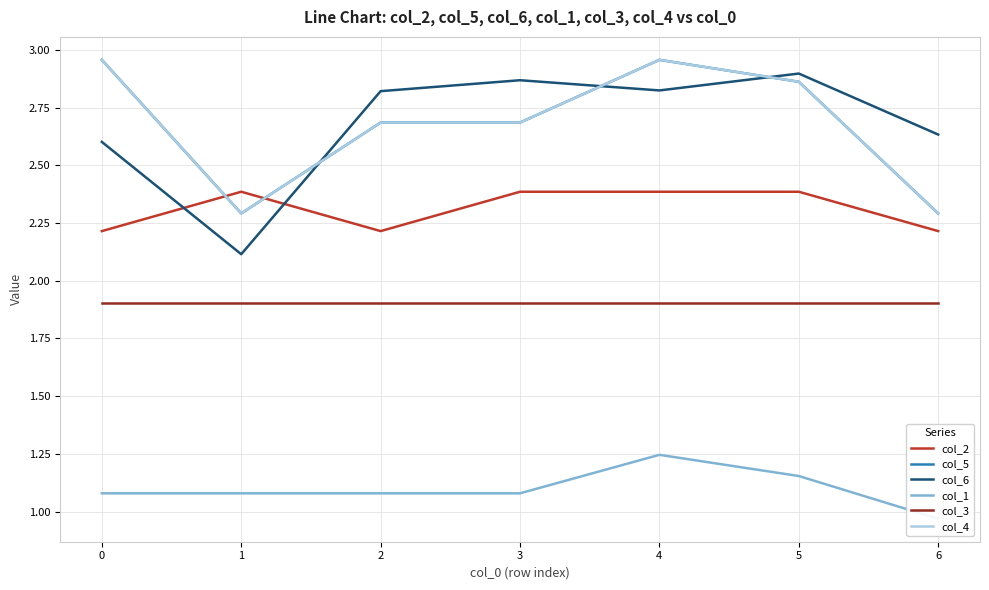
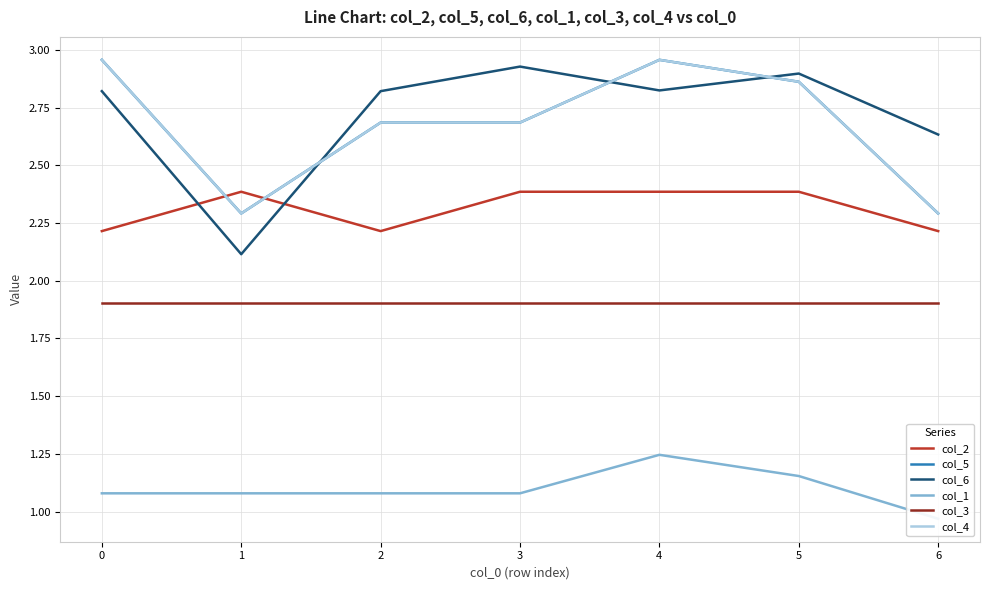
col_6, 0: 2.60 -> 2.82
col_6, 3: 2.87 -> 2.93
